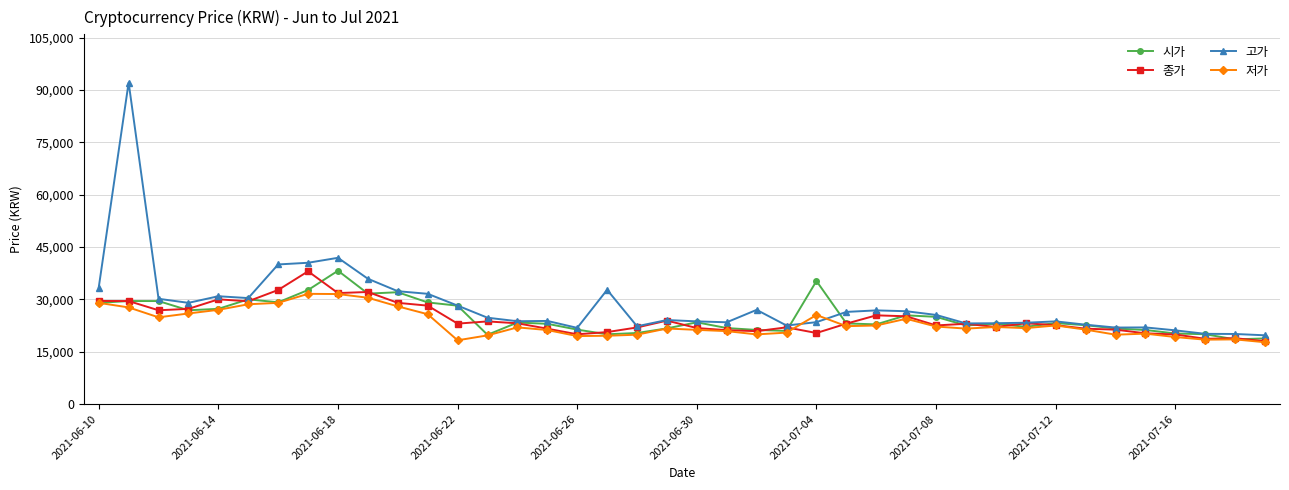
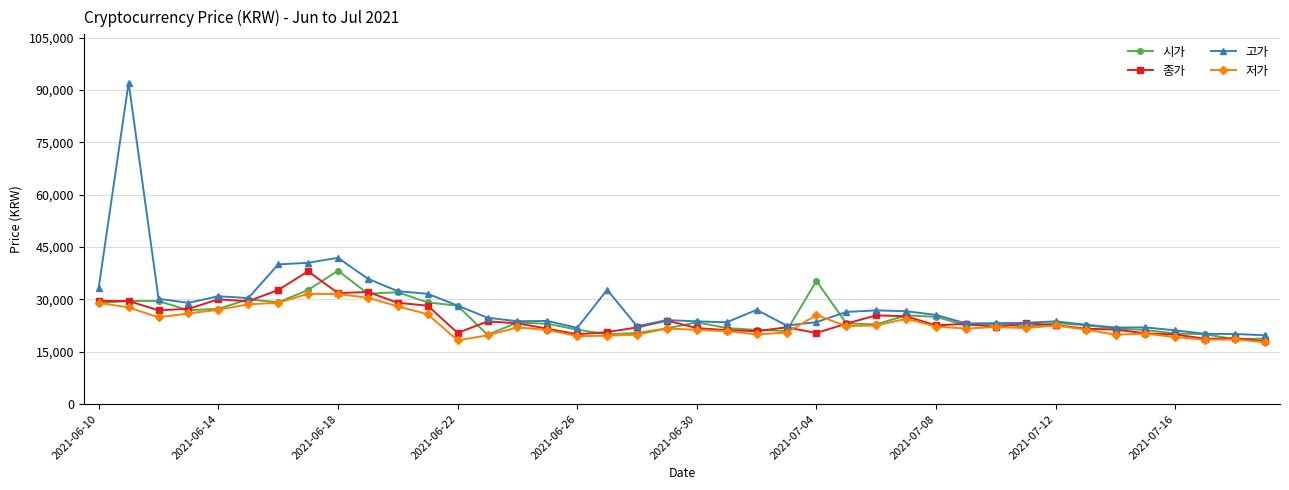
종가, 2021-06-22: 23,000 -> 20,000
